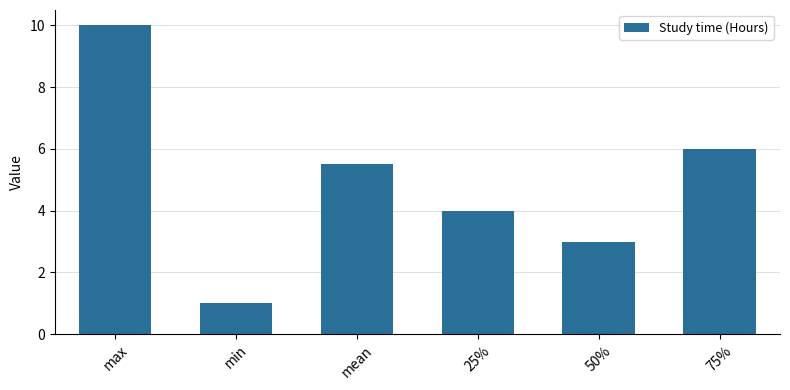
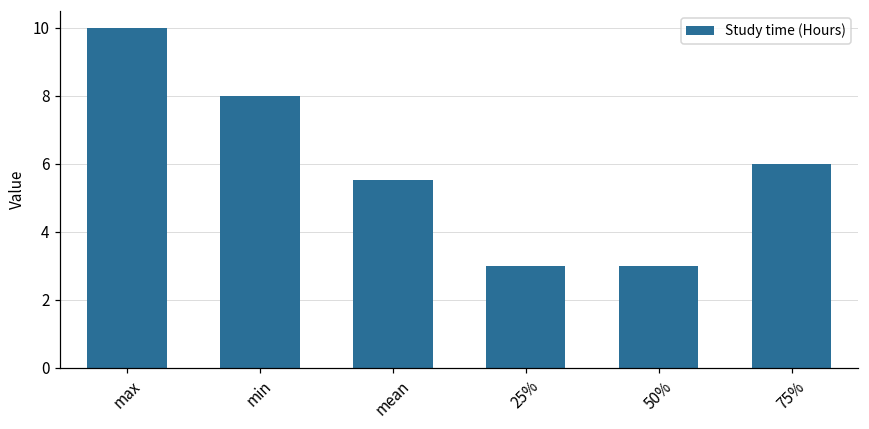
min: 1 -> 8
25%: 4 -> 3
